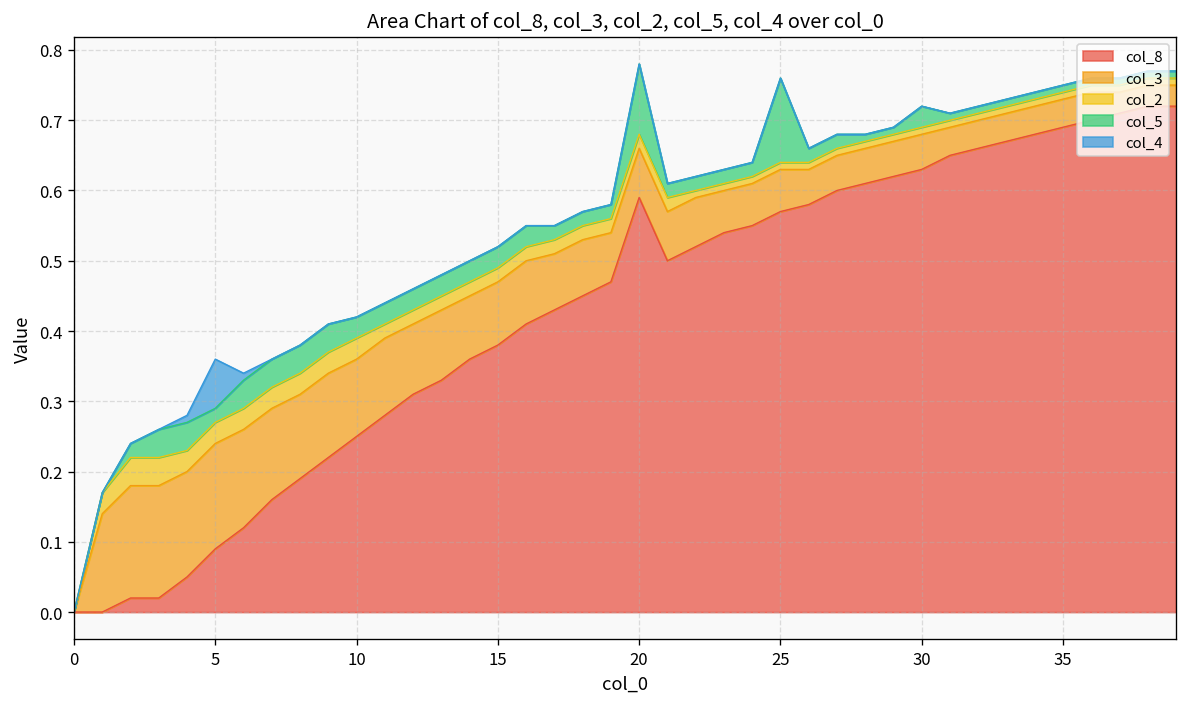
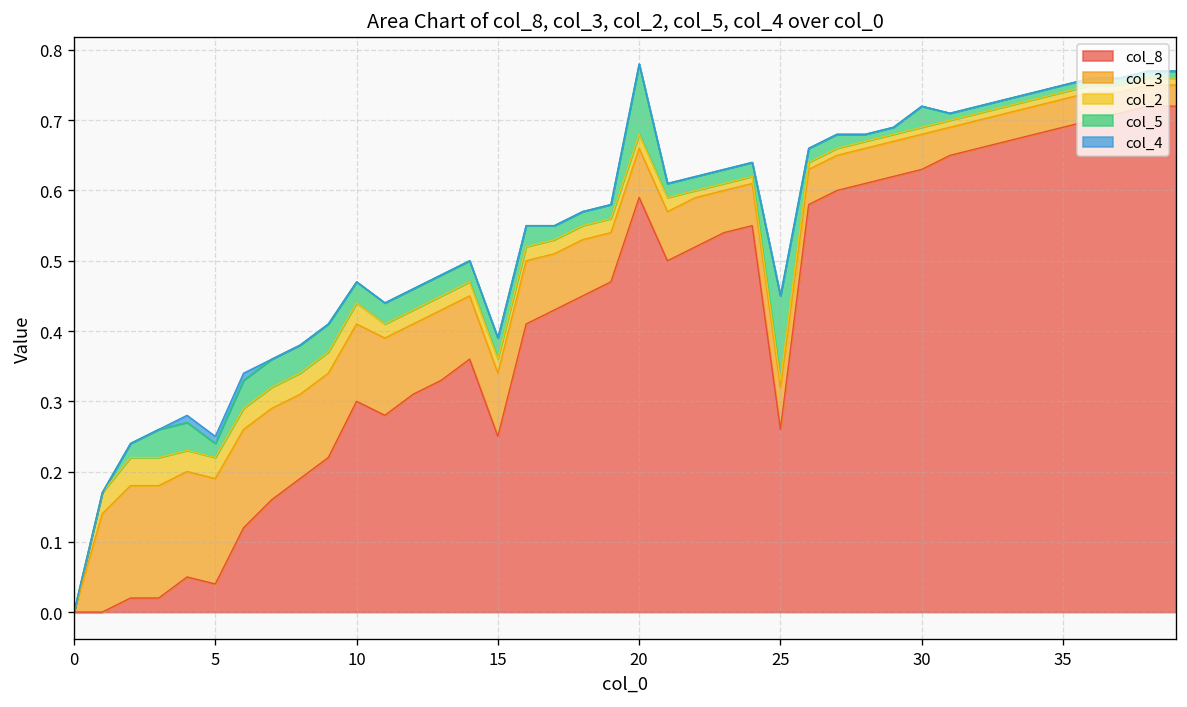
col_8, 5: 0.09 -> 0.04
col_4, 5: 0.07 -> 0.01
col_8, 10: 0.25 -> 0.30
col_8, 15: 0.38 -> 0.25
col_8, 25: 0.57 -> 0.26
